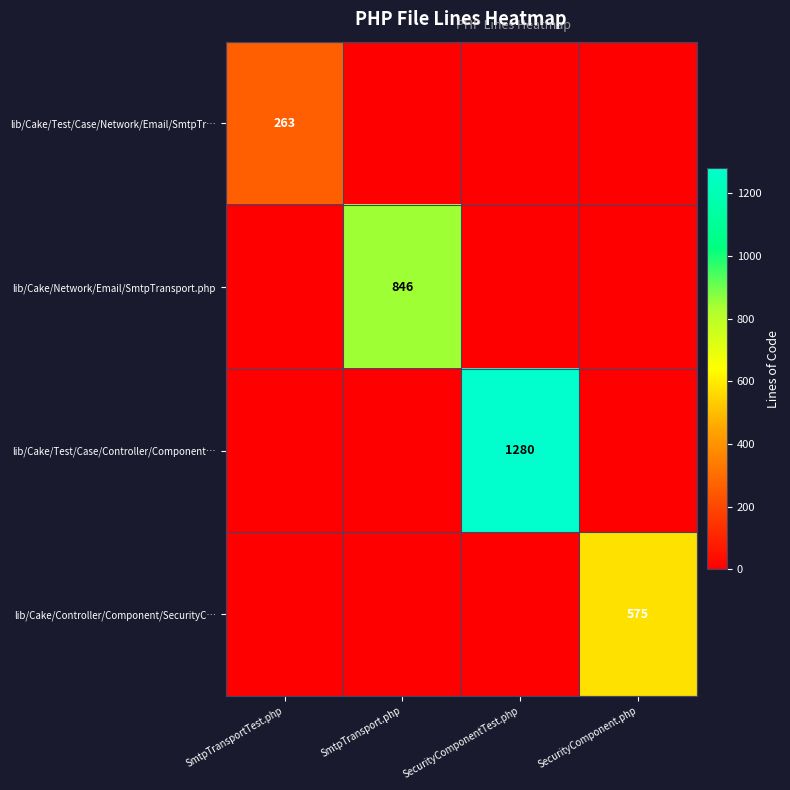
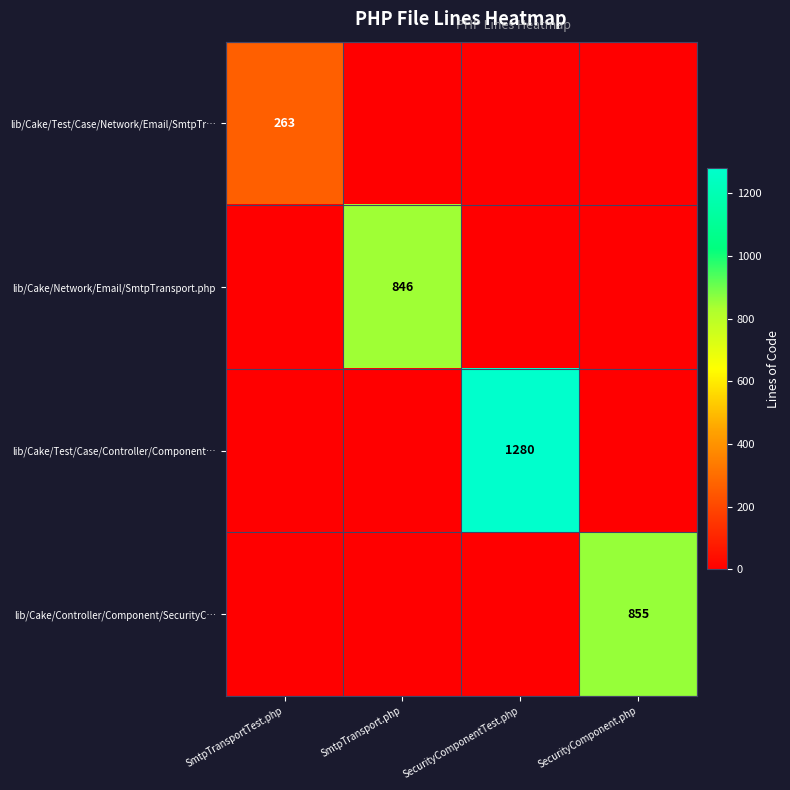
lib/Cake/Controller/Component/SecurityC…, SecurityComponent.php: 575 -> 855
